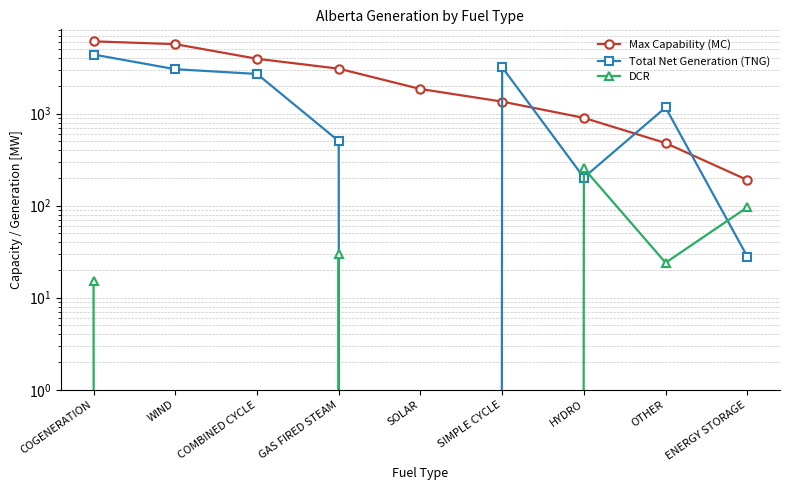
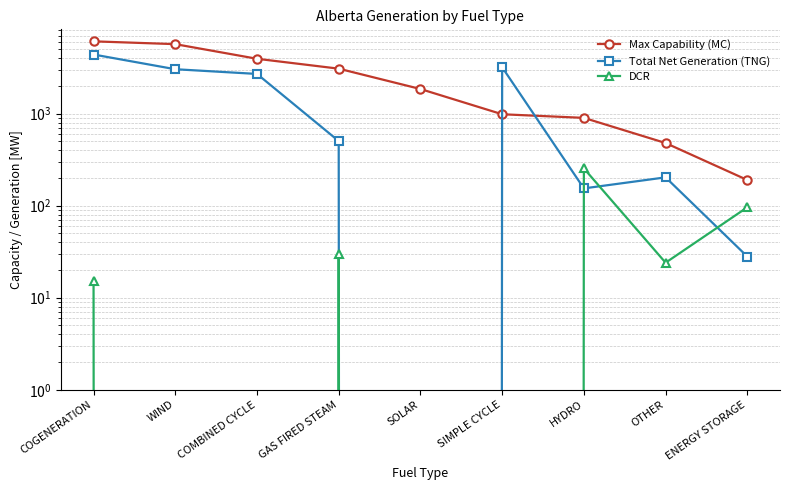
Max Capability (MC), SIMPLE CYCLE: 1400 -> 1000
Total Net Generation (TNG), HYDRO: 200 -> 150
Total Net Generation (TNG), OTHER: 1200 -> 200
